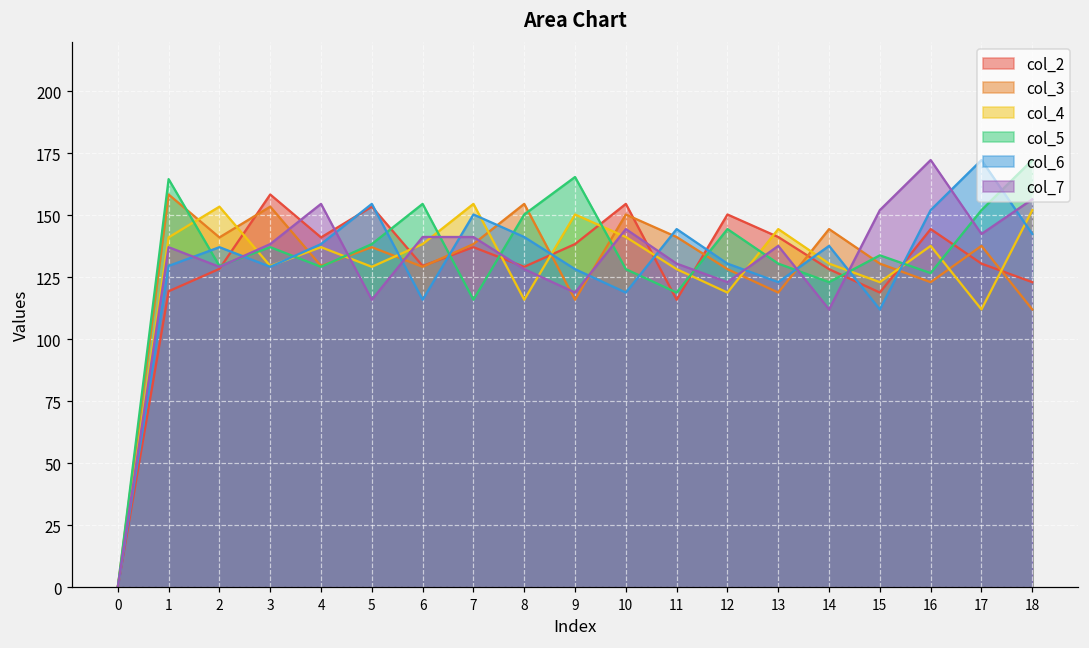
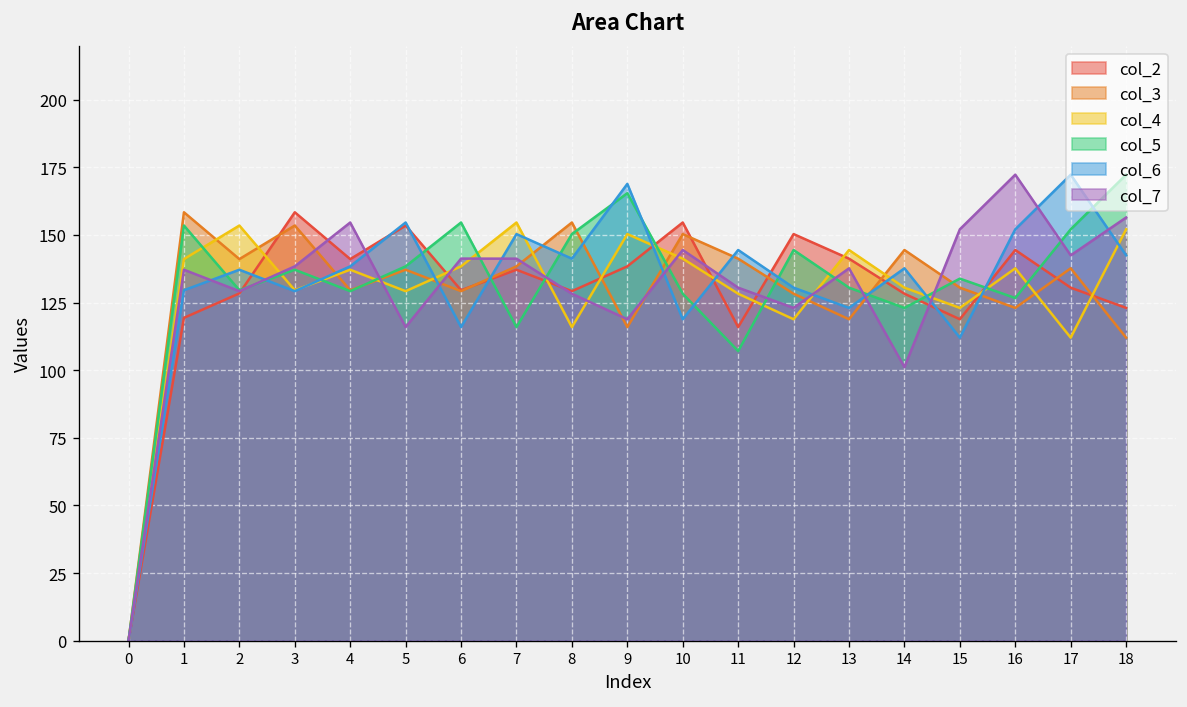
col_5, 1: 165 -> 153
col_6, 9: 128 -> 169
col_5, 11: 119 -> 107
col_7, 14: 112 -> 101
